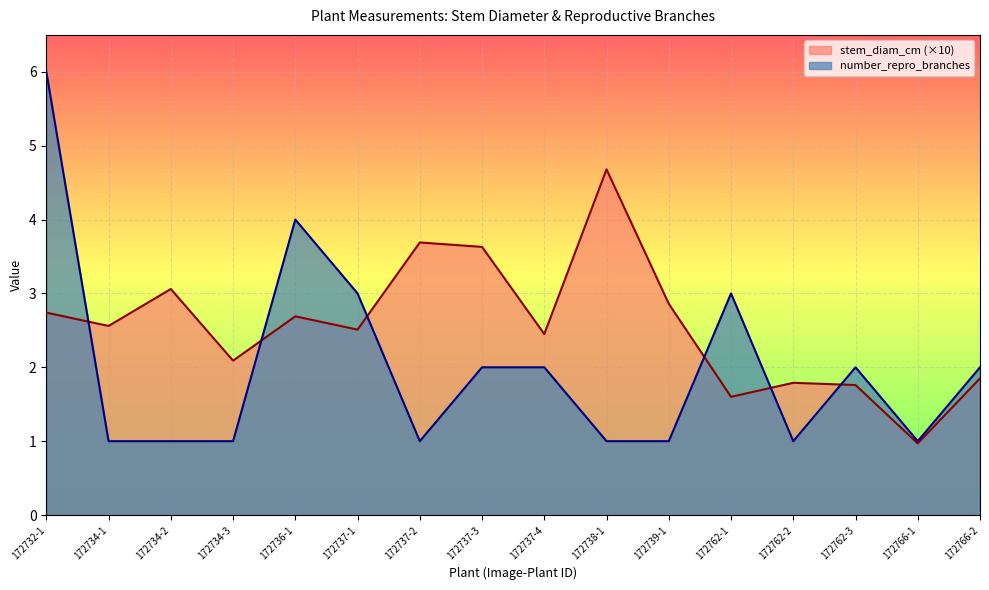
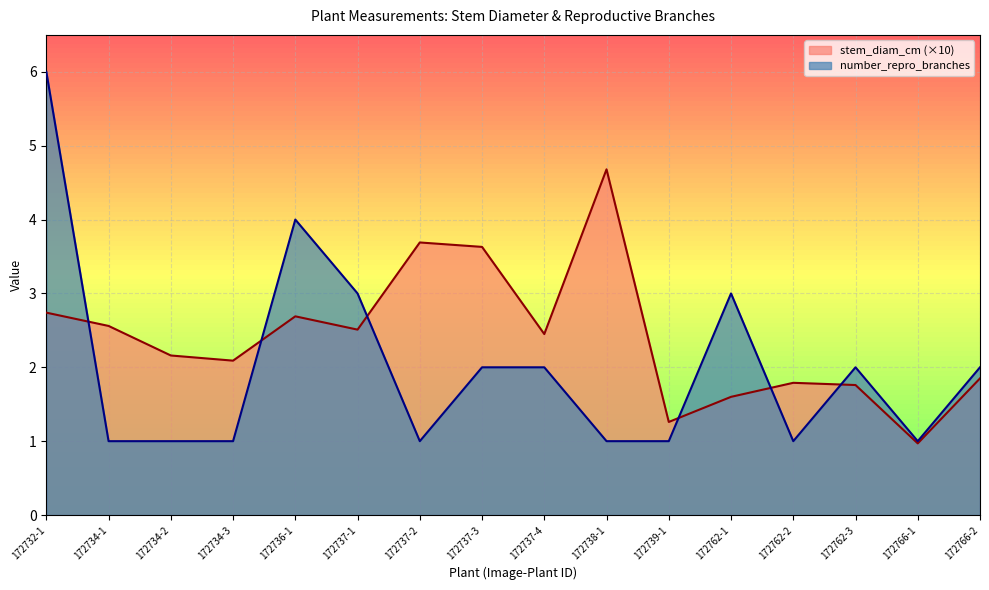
stem_diam_cm (×10), 172734-2: 3.1 -> 2.2
stem_diam_cm (×10), 172739-1: 2.9 -> 1.3
